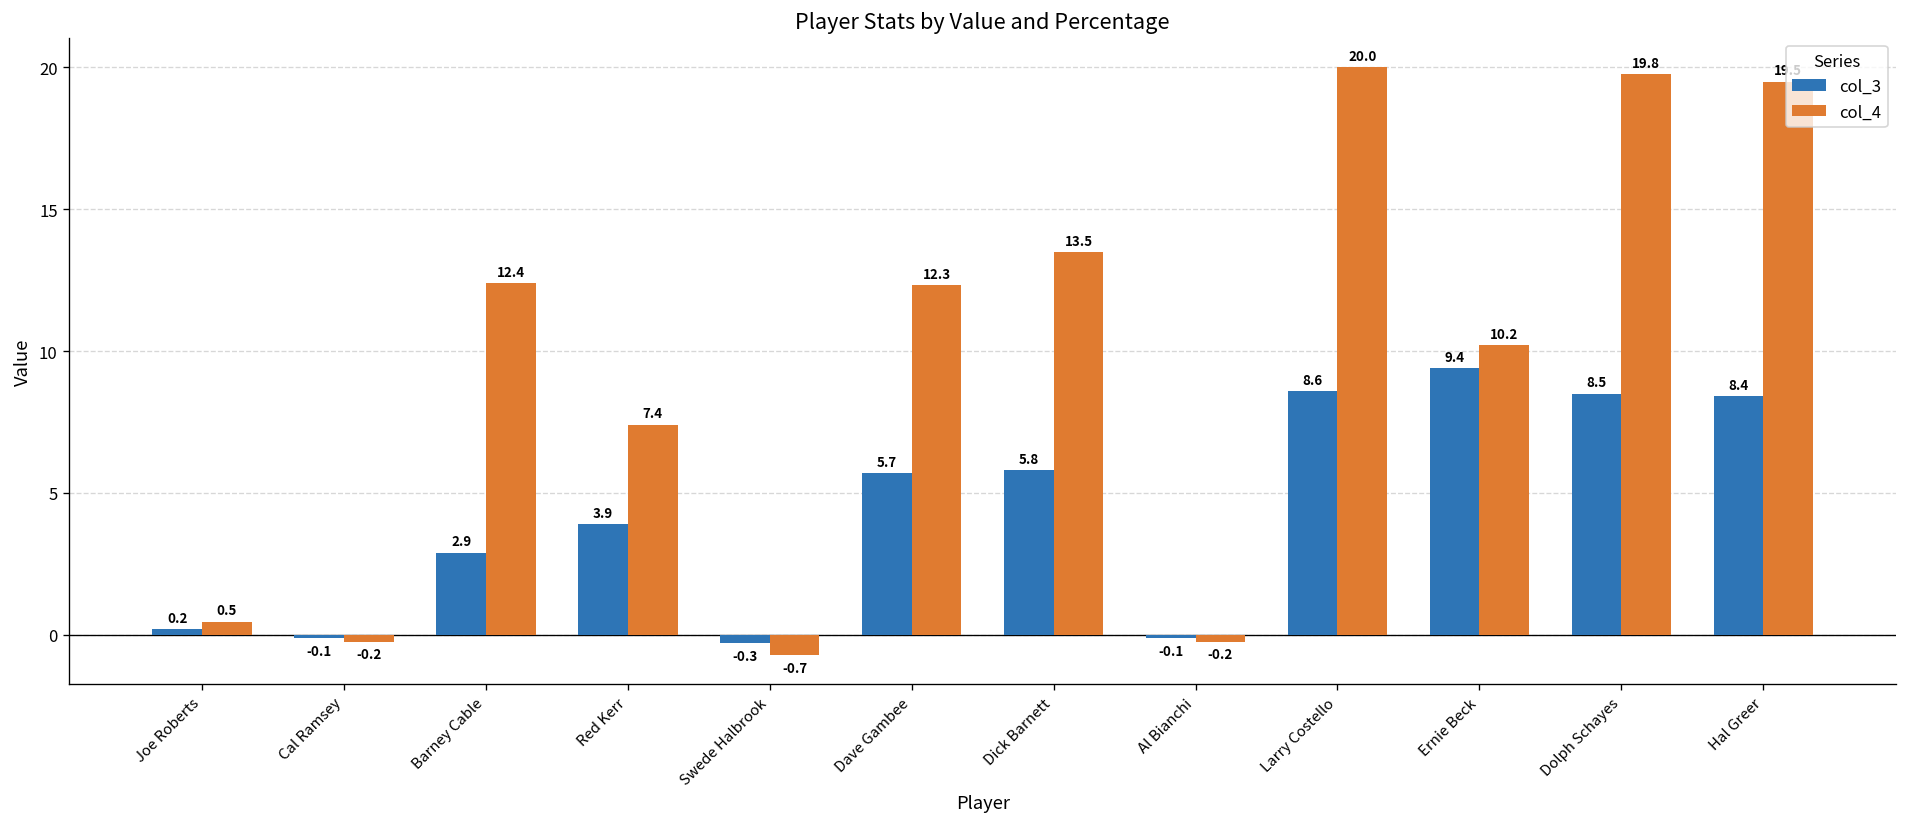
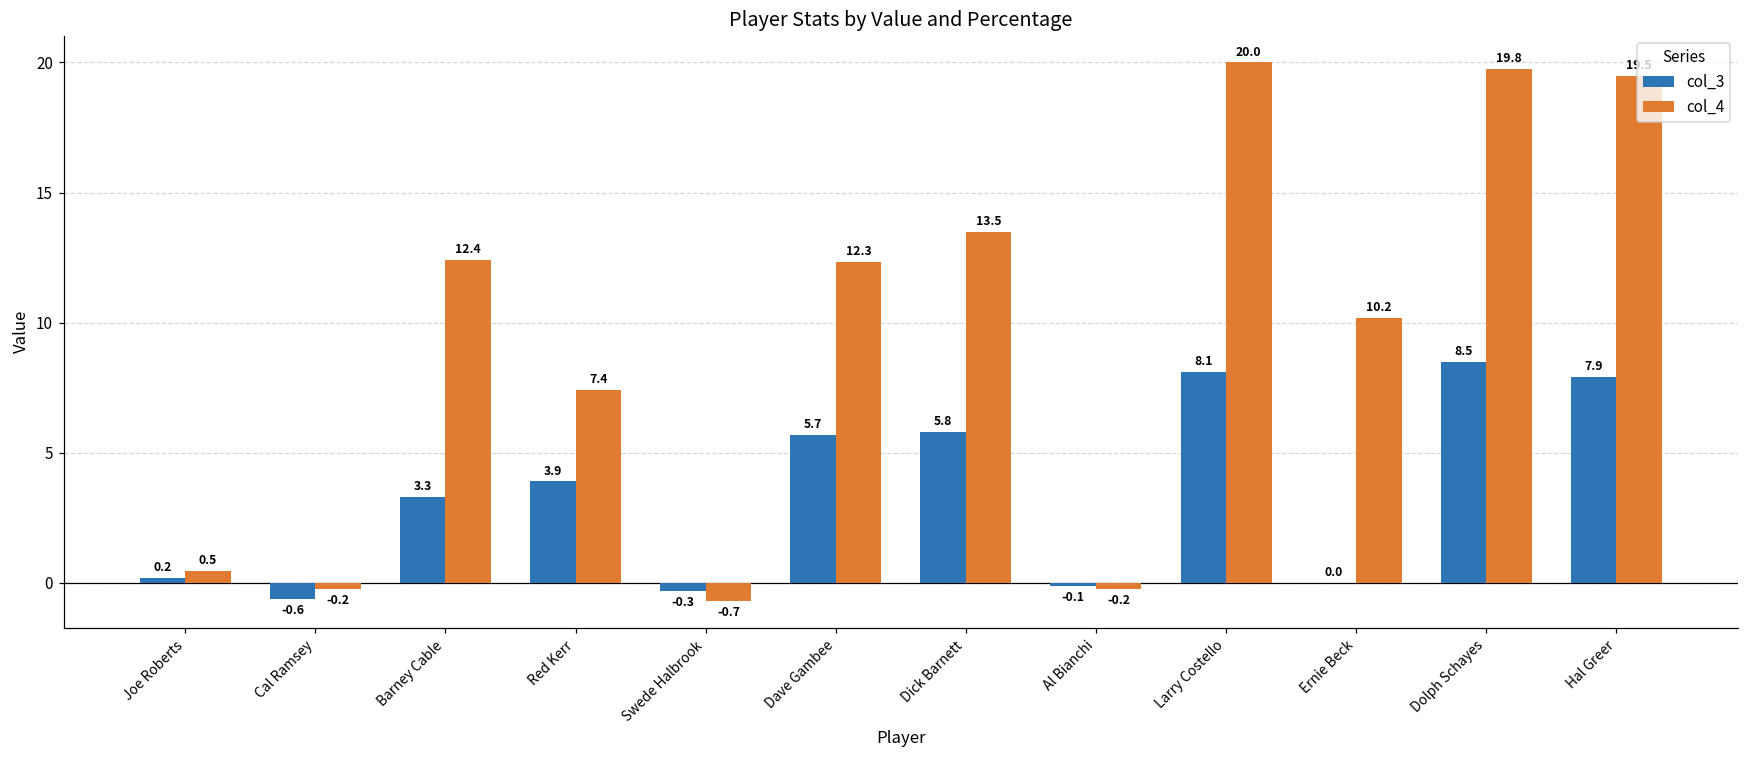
col_3, Cal Ramsey: -0.1 -> -0.6
col_3, Barney Cable: 2.9 -> 3.3
col_3, Larry Costello: 8.6 -> 8.1
col_3, Ernie Beck: 9.4 -> 0.0
col_3, Hal Greer: 8.4 -> 7.9
